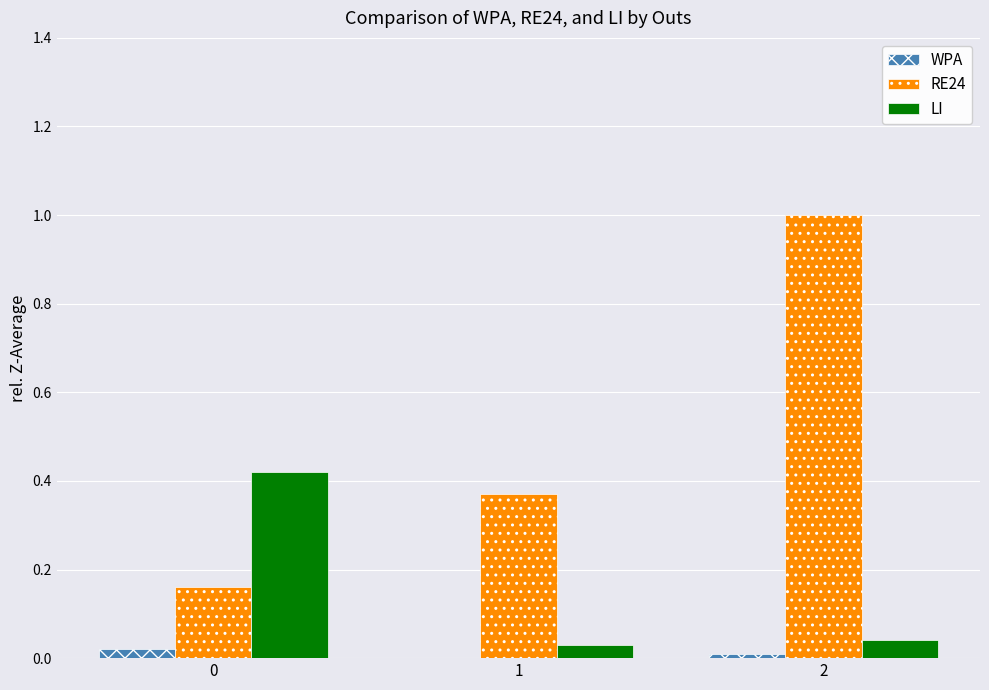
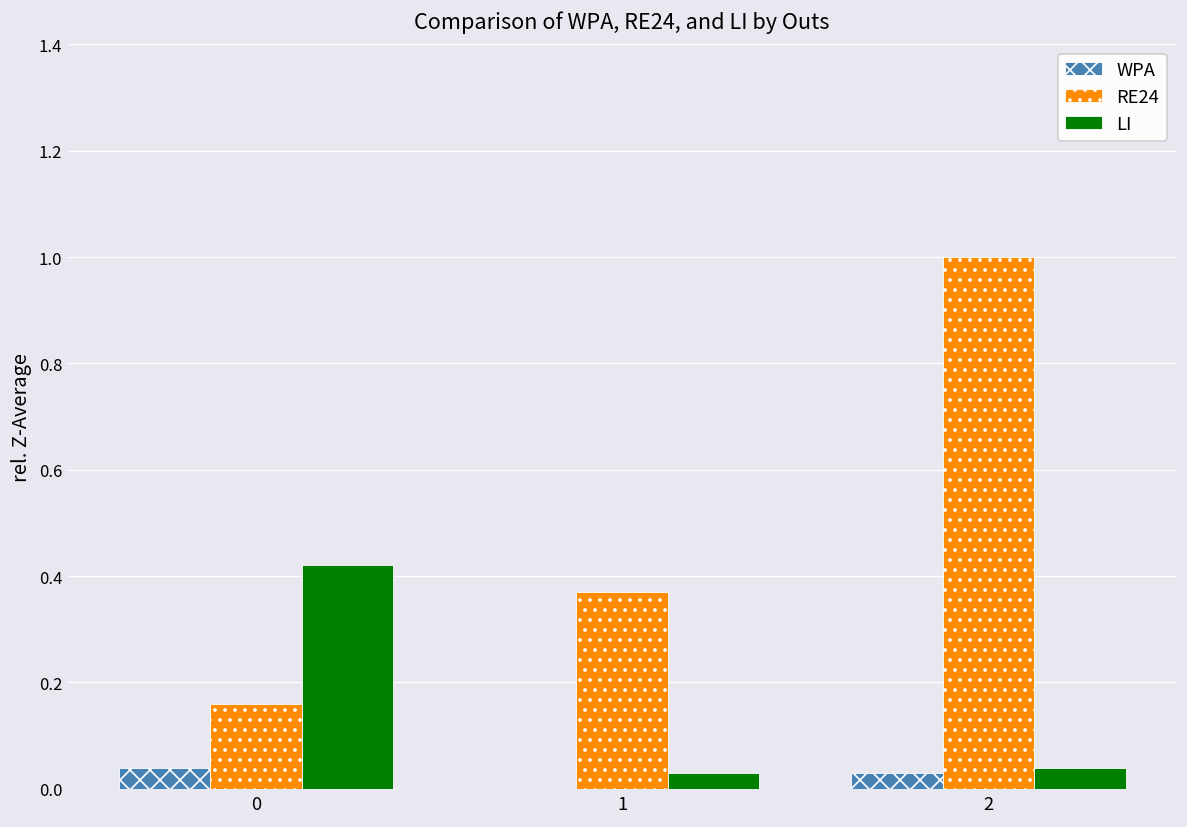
WPA, 0: 0.02 -> 0.04
WPA, 2: 0.01 -> 0.03
